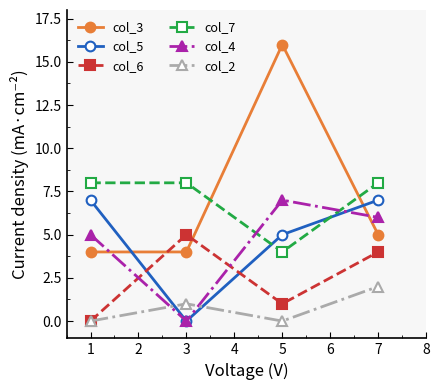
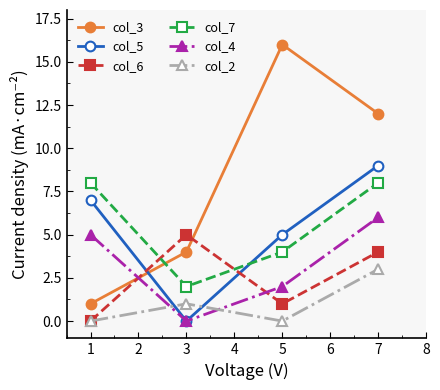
col_3, 1: 4 -> 1
col_7, 3: 8 -> 2
col_4, 5: 7 -> 2
col_3, 7: 5 -> 12
col_5, 7: 7 -> 9
col_2, 7: 2 -> 3
